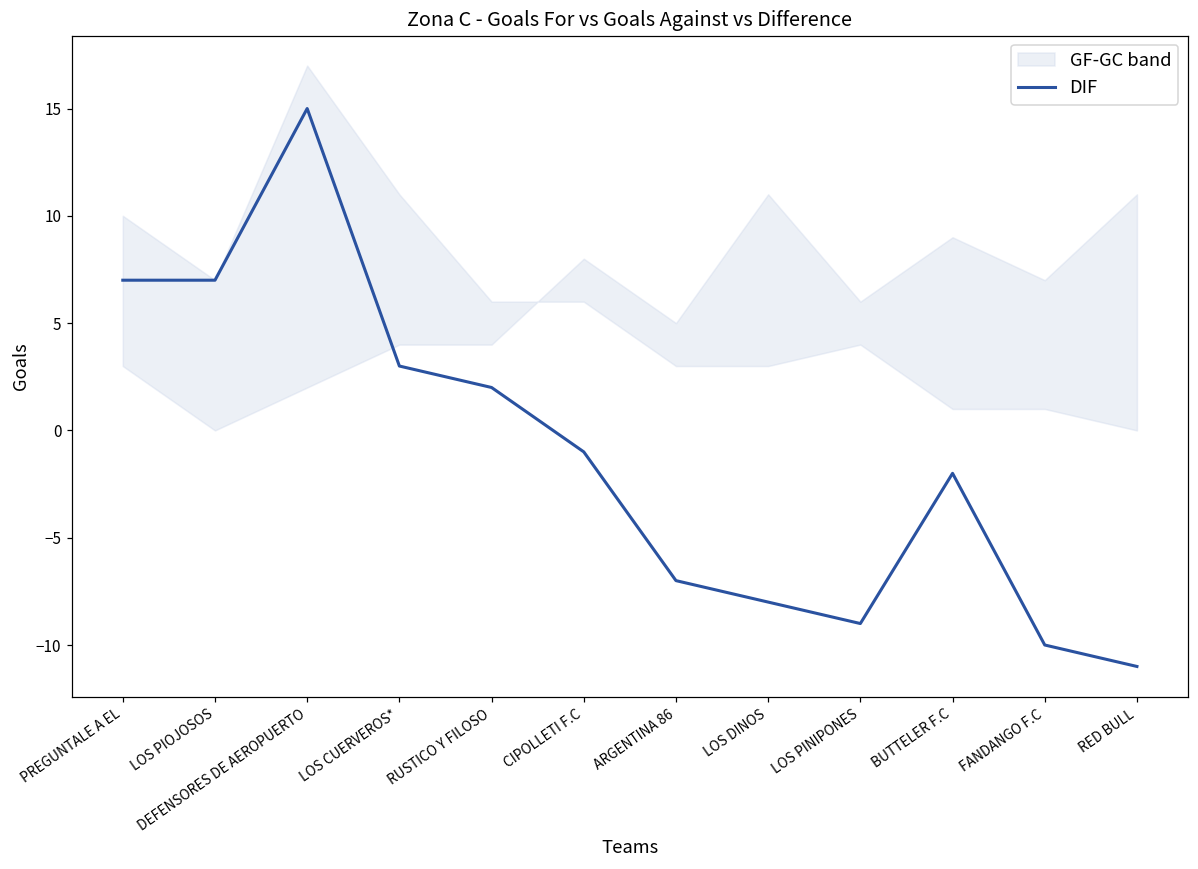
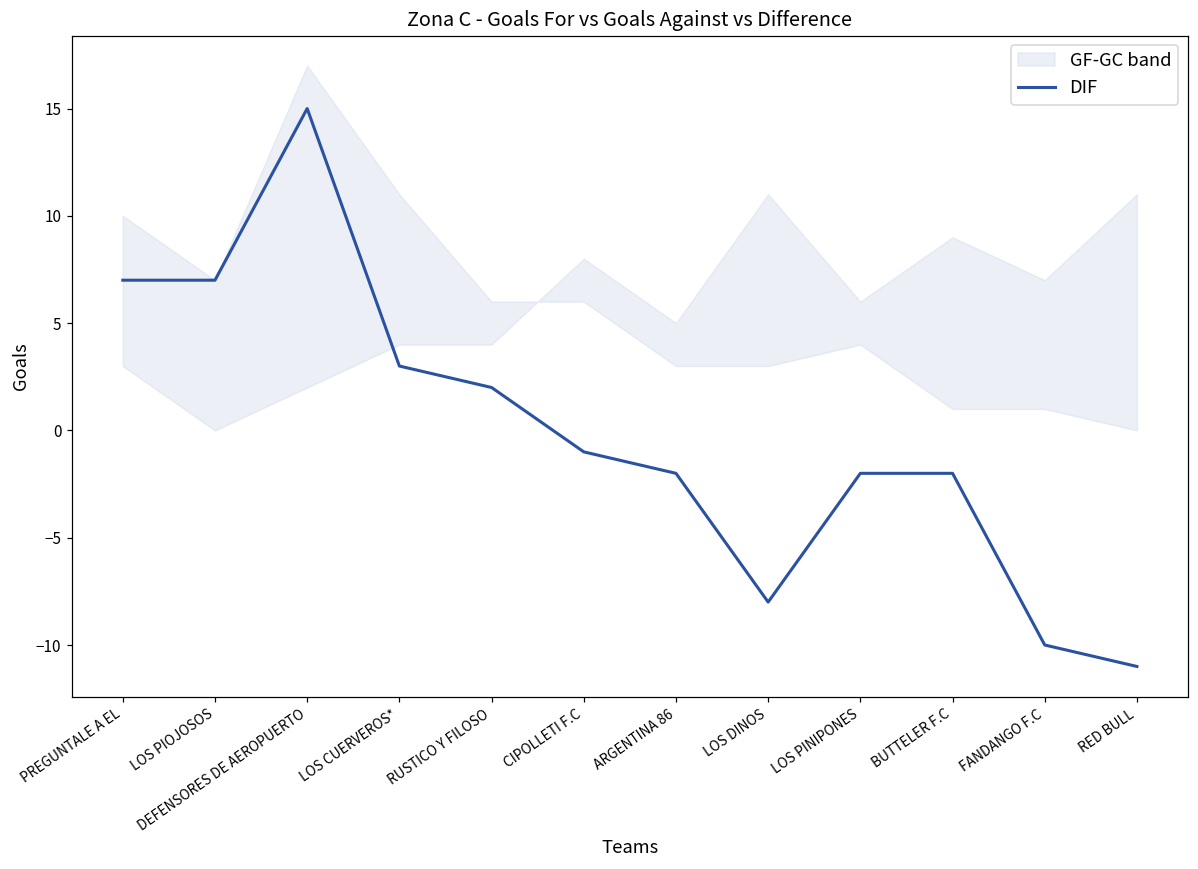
DIF, ARGENTINA 86: -7 -> -2
DIF, LOS PINIPONES: -9 -> -2
